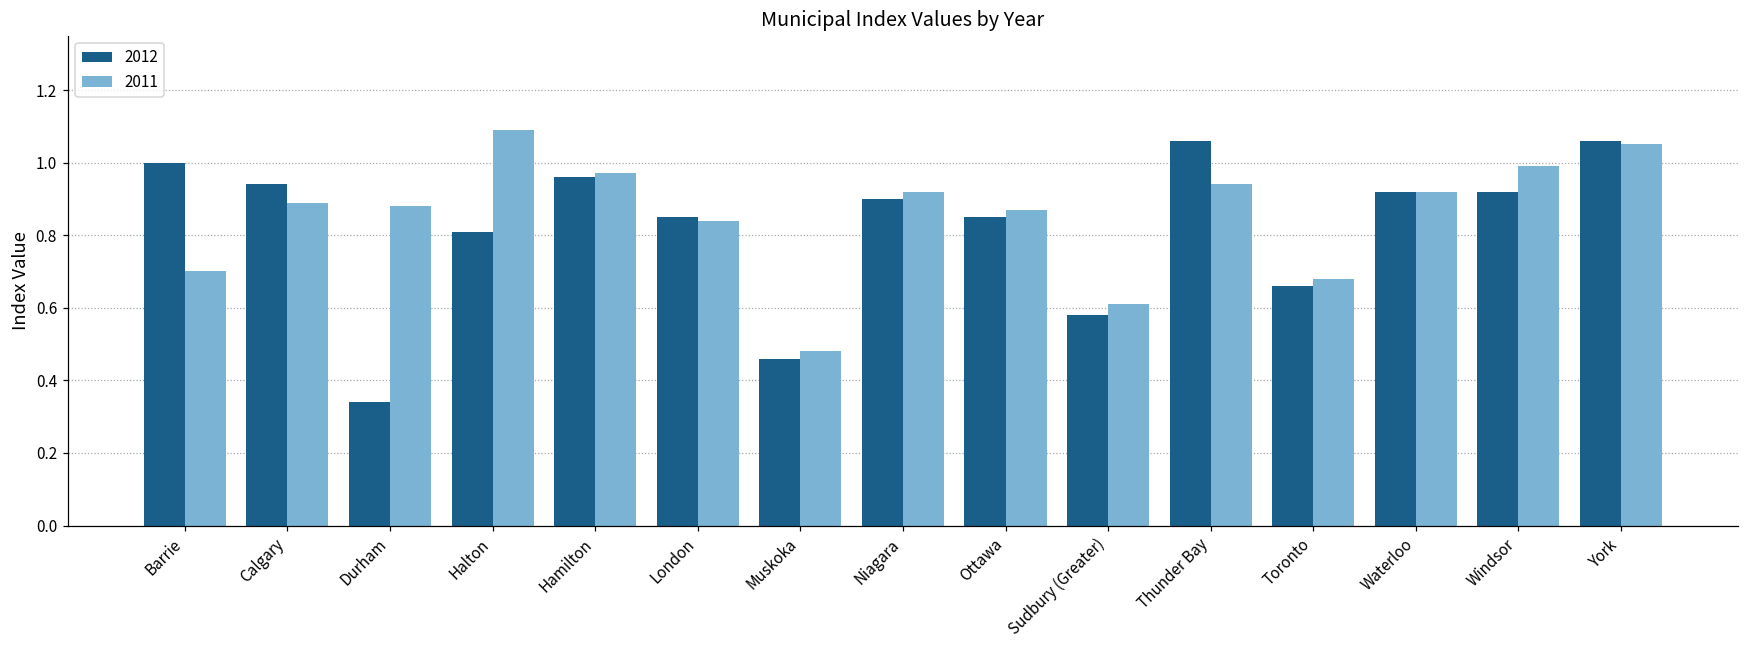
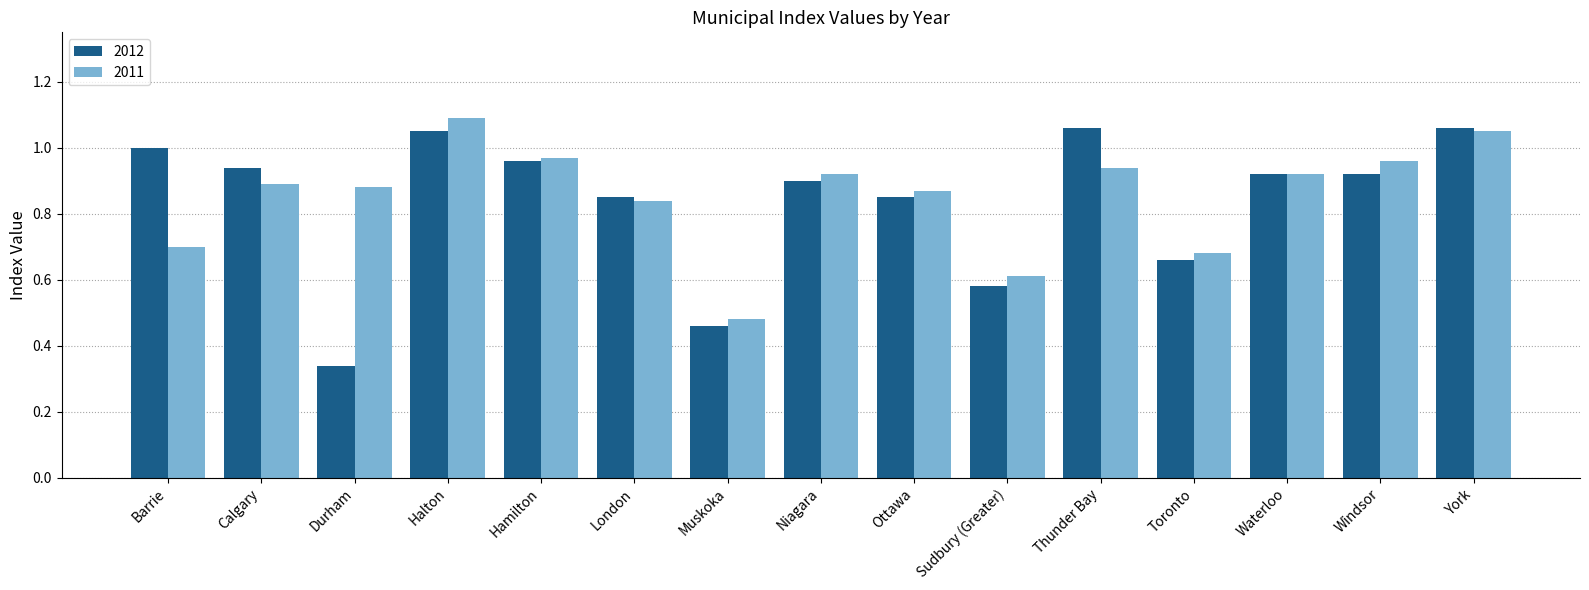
2012, Halton: 0.81 -> 1.05
2011, Windsor: 0.99 -> 0.96
